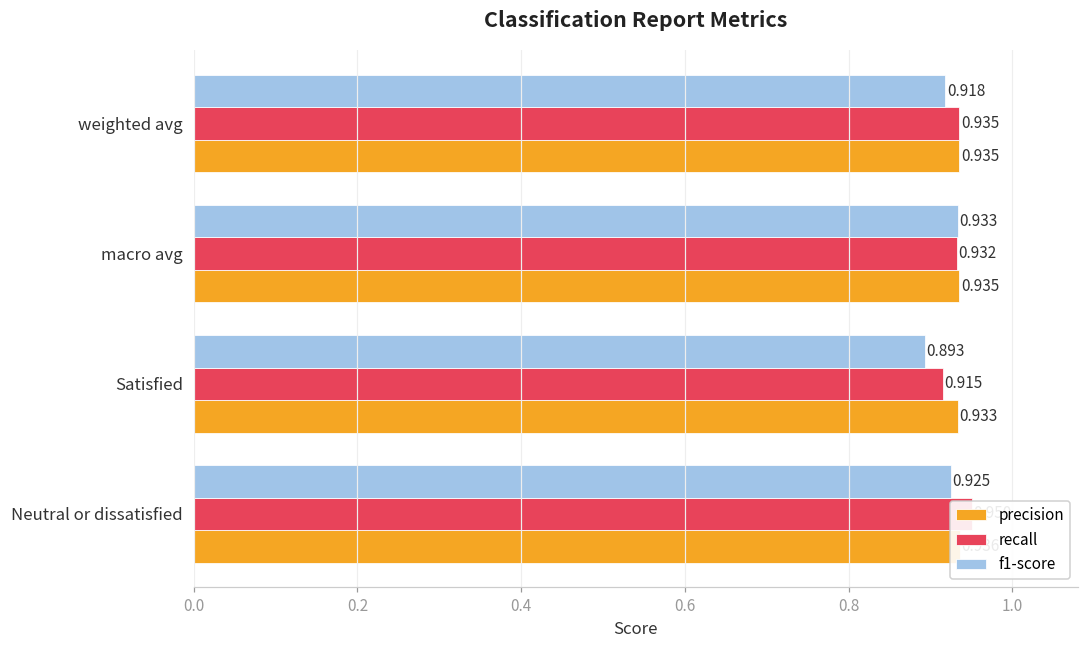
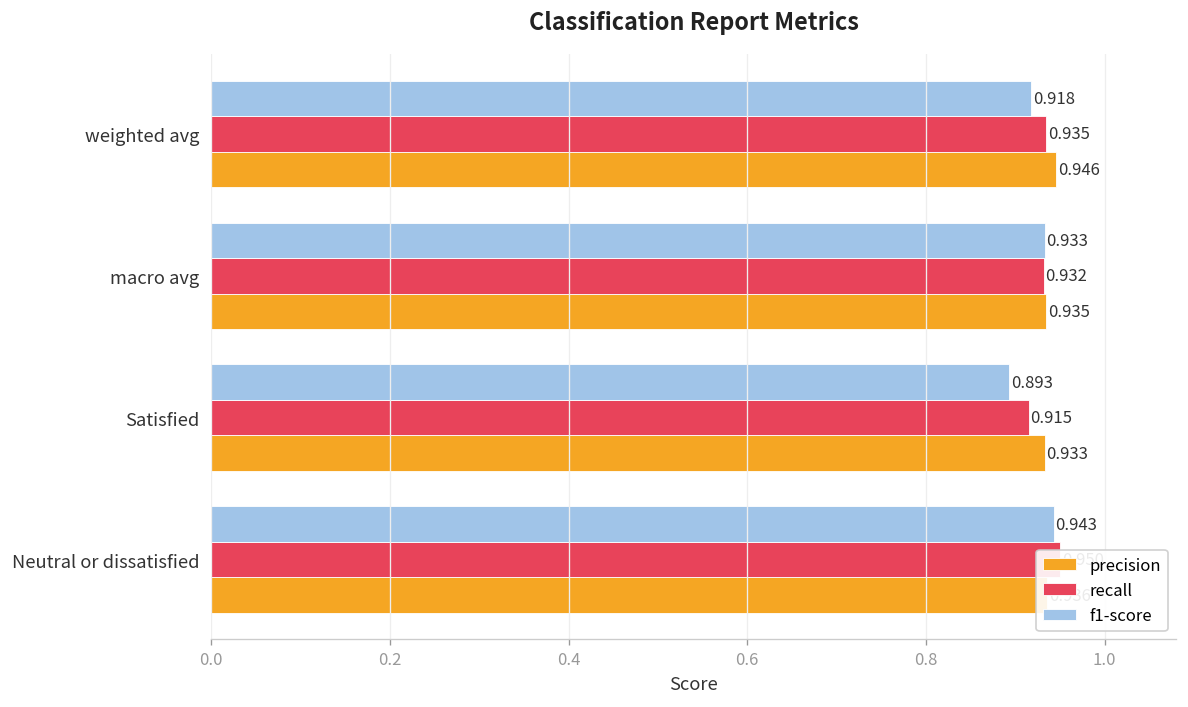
precision, weighted avg: 0.935 -> 0.946
f1-score, Neutral or dissatisfied: 0.925 -> 0.943
